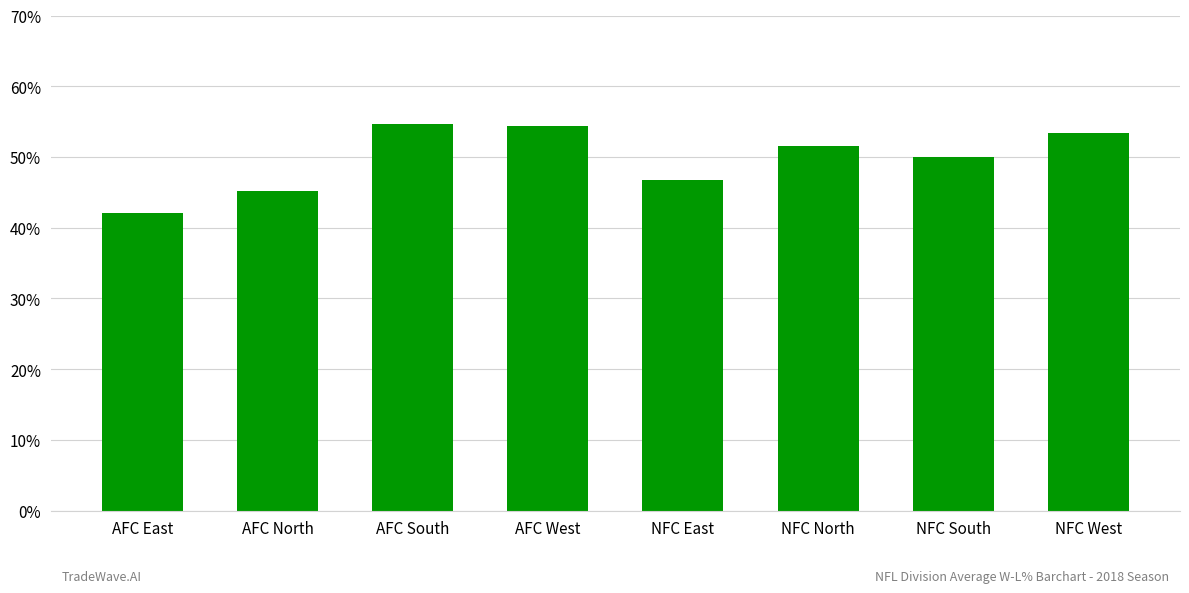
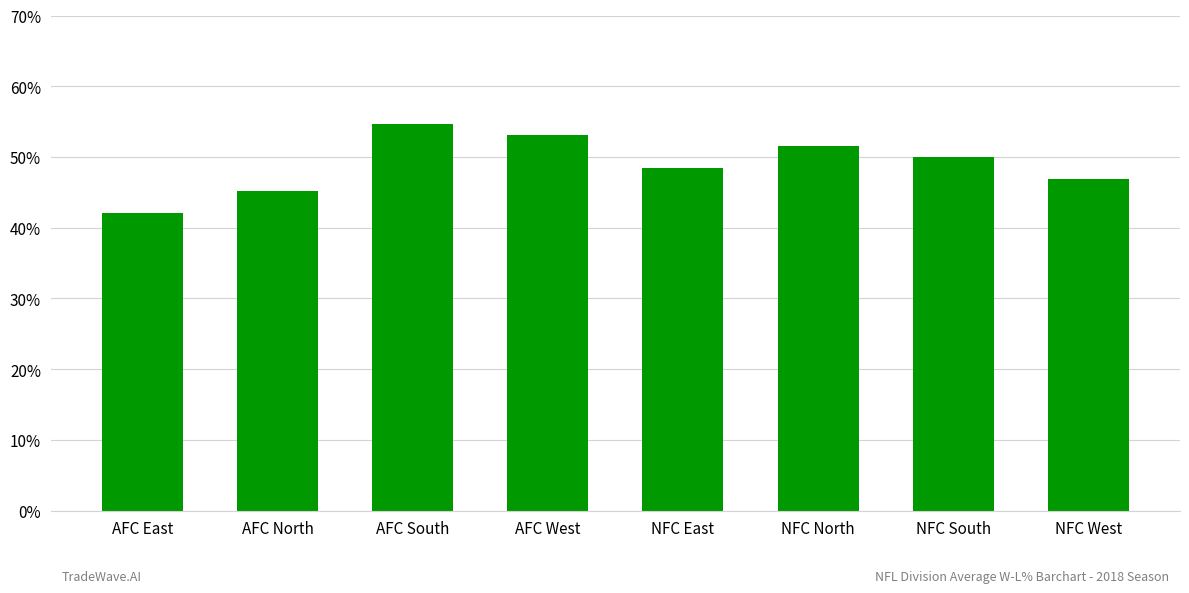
AFC West: 54% -> 53%
NFC East: 47% -> 48%
NFC West: 53% -> 47%
